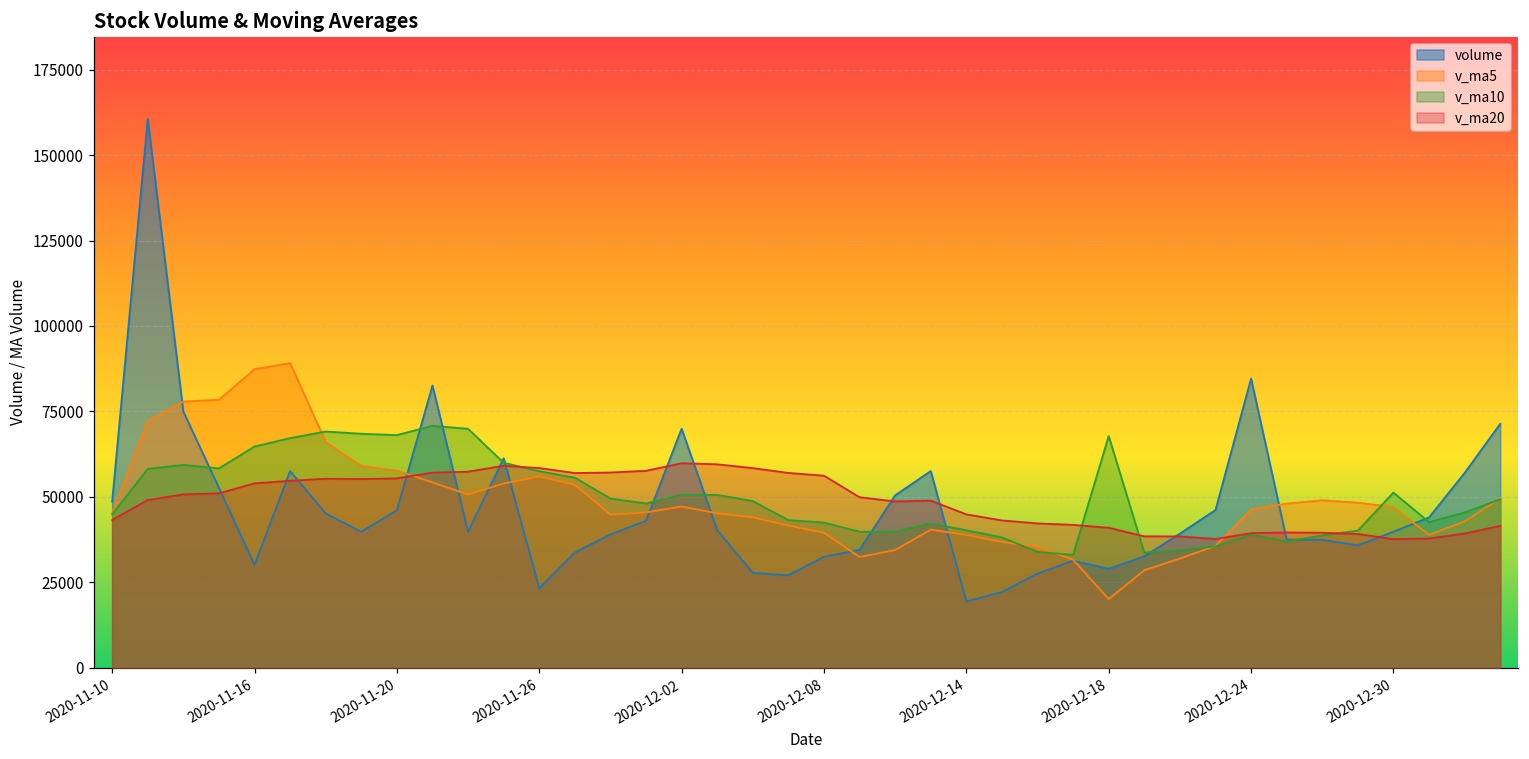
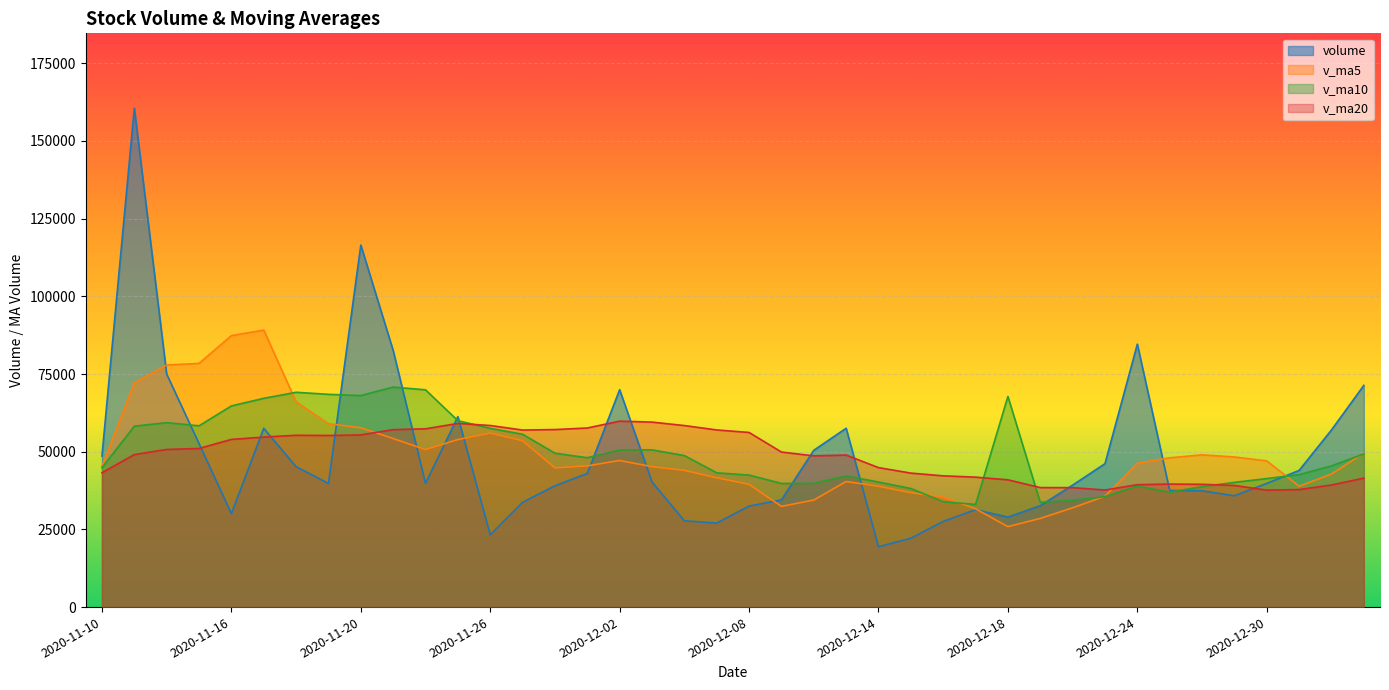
volume, 2020-11-20: 46000 -> 117000
v_ma5, 2020-12-18: 20000 -> 26000
v_ma10, 2020-12-30: 51000 -> 41000
